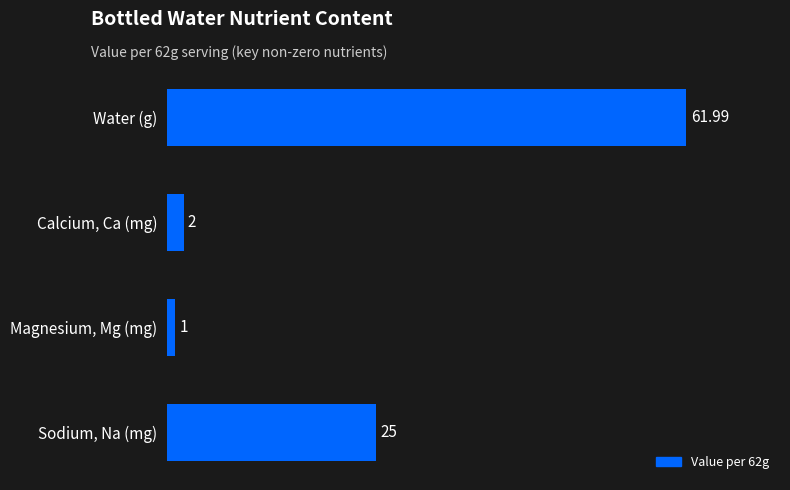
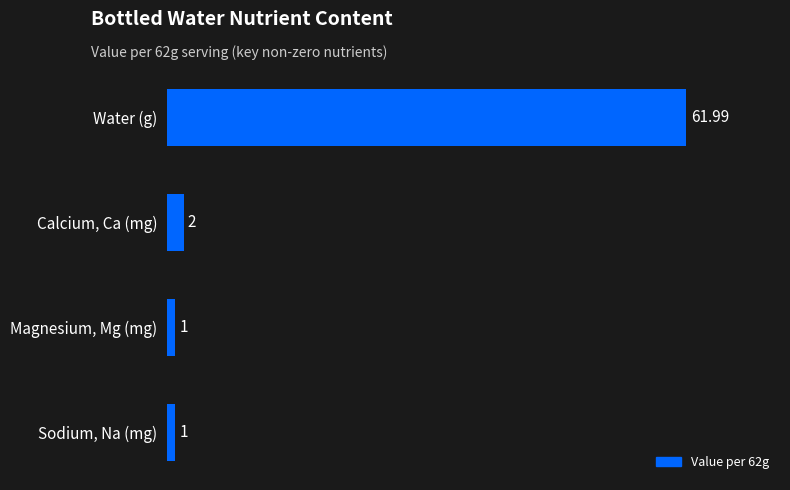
Sodium, Na (mg): 25 -> 1
